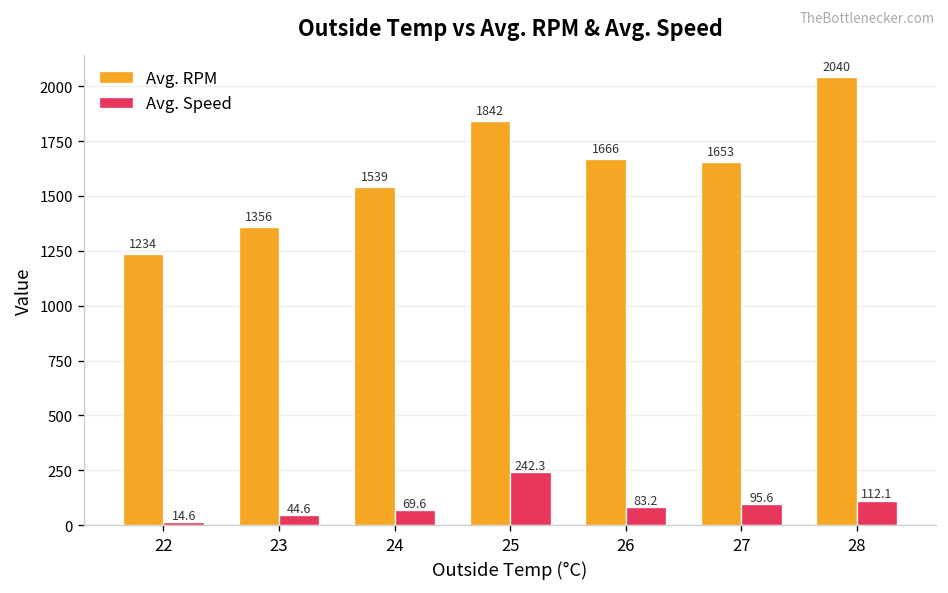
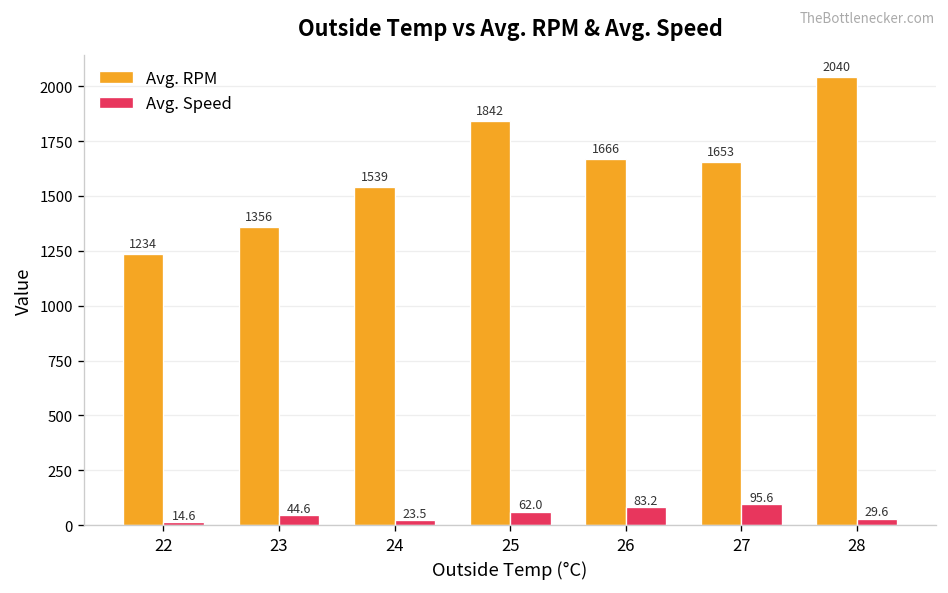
Avg. Speed, 24: 69.6 -> 23.5
Avg. Speed, 25: 242.3 -> 62.0
Avg. Speed, 28: 112.1 -> 29.6
